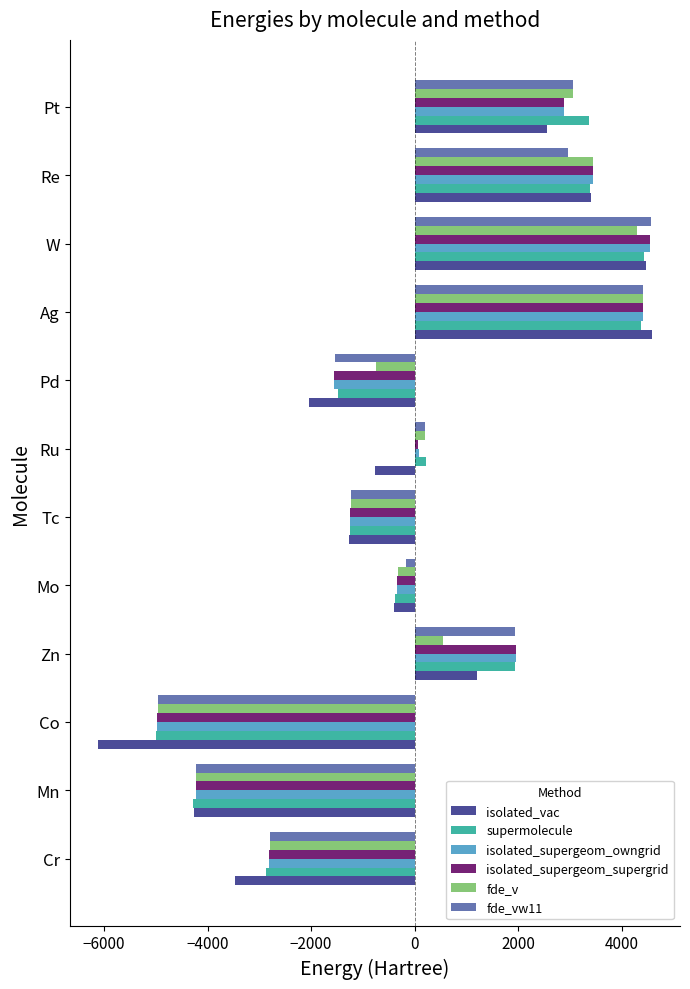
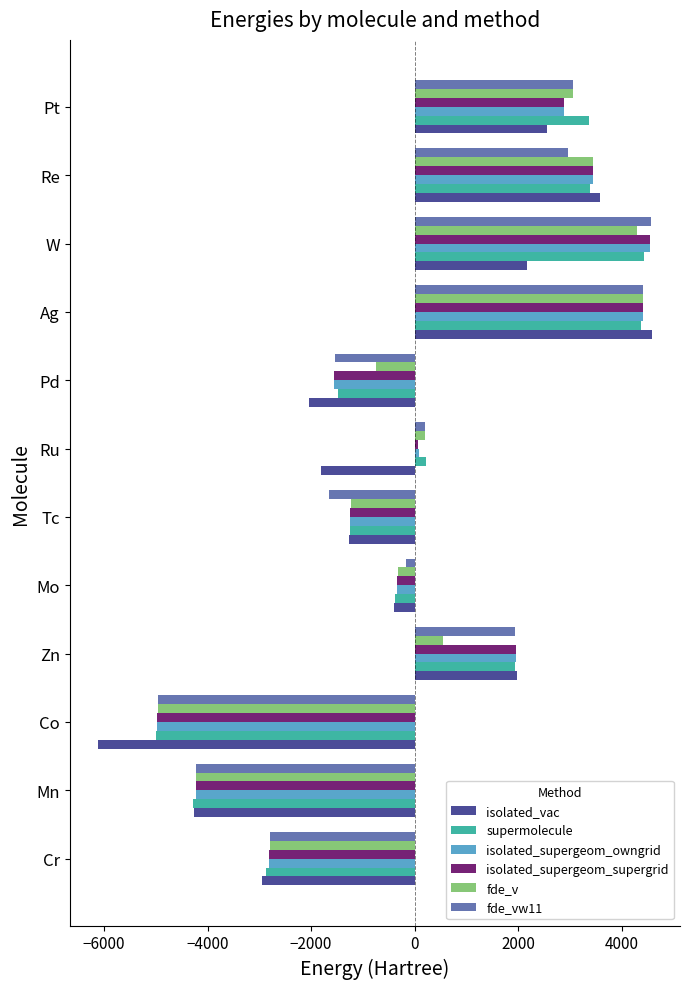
isolated_vac, Re: 3400 -> 3600
isolated_vac, W: 4500 -> 2200
isolated_vac, Ru: -800 -> -1800
fde_vw11, Tc: -1200 -> -1600
isolated_vac, Zn: 1200 -> 2000
isolated_vac, Cr: -3500 -> -2900
